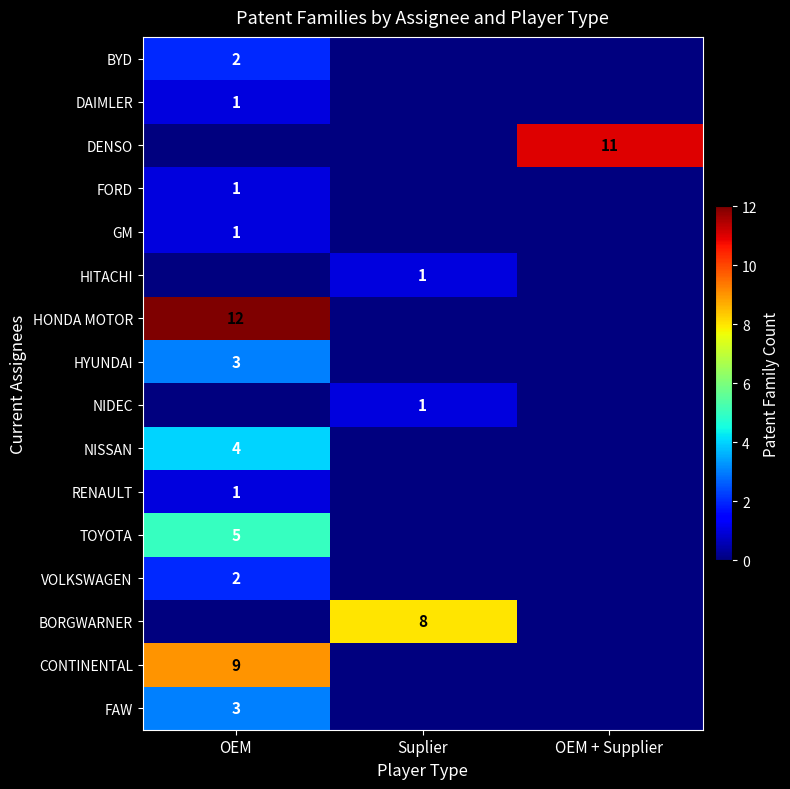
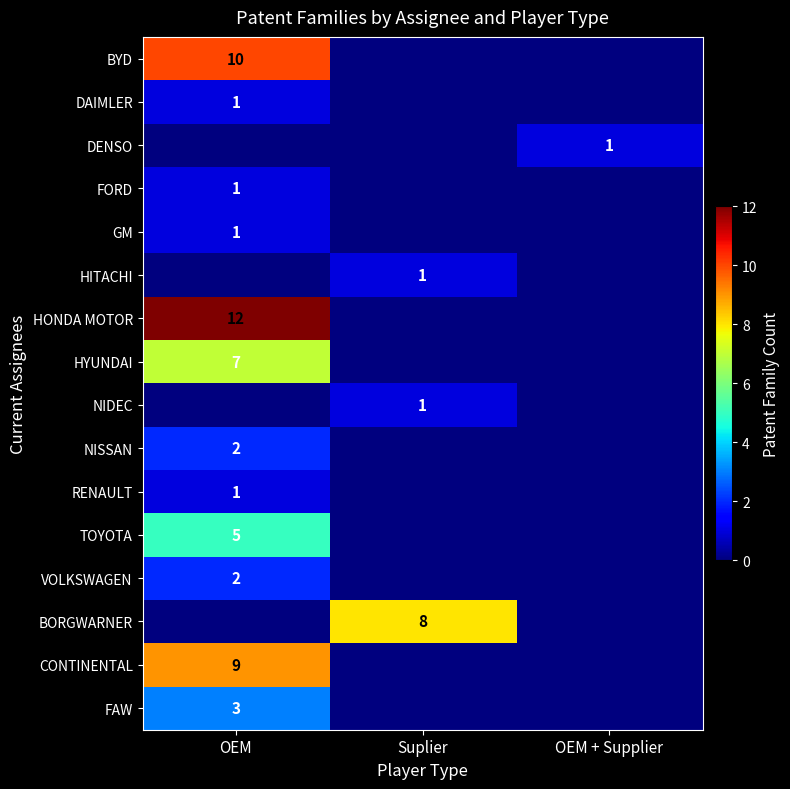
BYD, OEM: 2 -> 10
DENSO, OEM + Supplier: 11 -> 1
HYUNDAI, OEM: 3 -> 7
NISSAN, OEM: 4 -> 2
